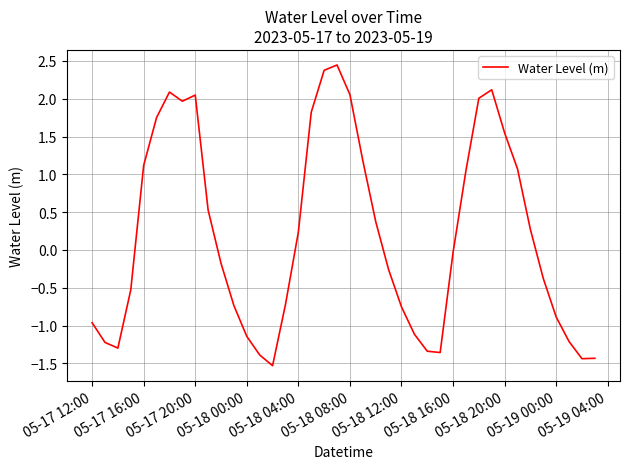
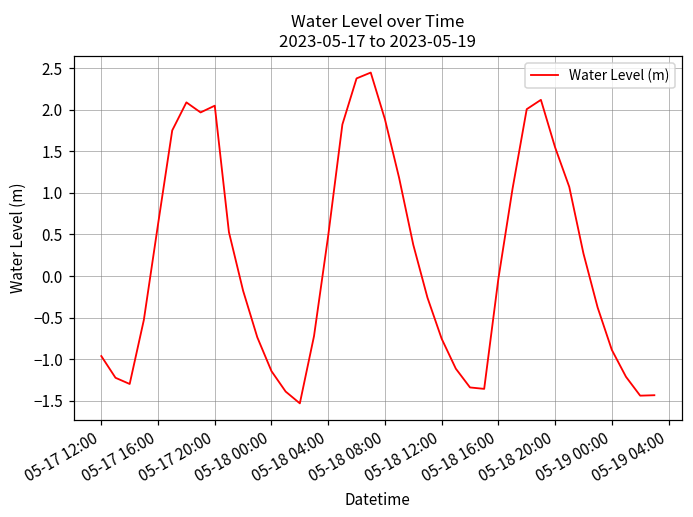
05-17 16:00: 1.1 -> 0.6
05-18 04:00: 0.2 -> 0.5
05-18 08:00: 2.1 -> 1.9
